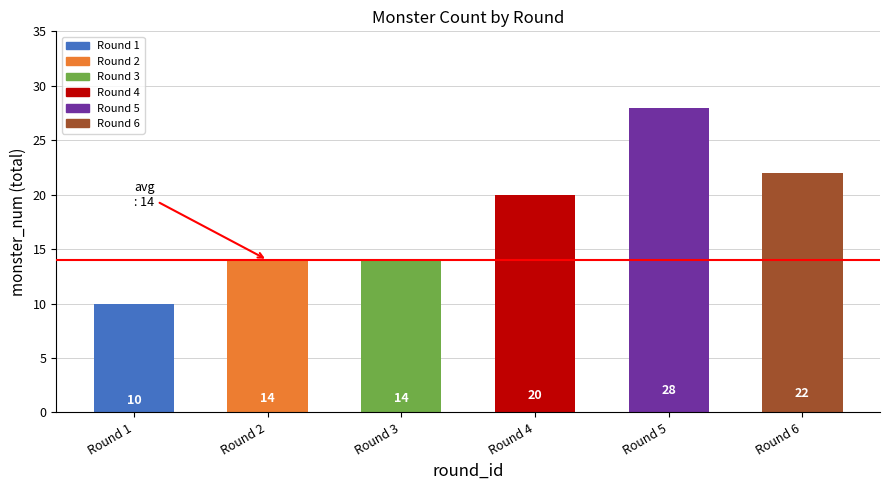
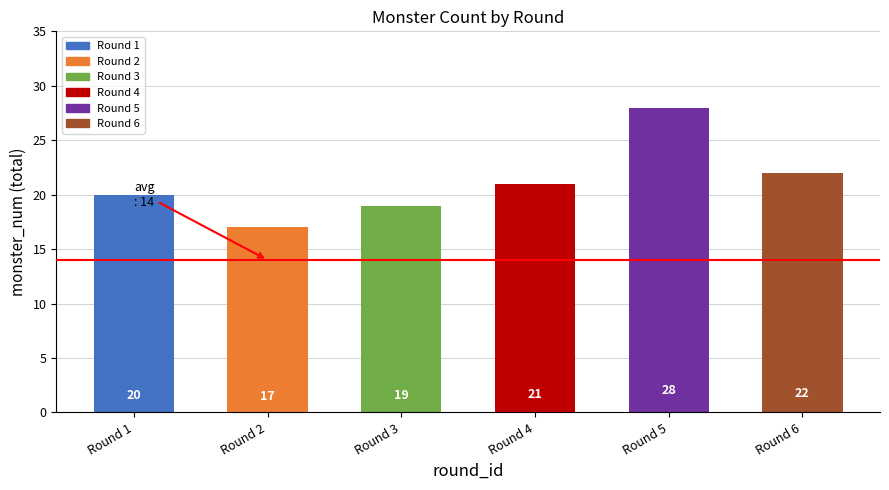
Round 1: 10 -> 20
Round 2: 14 -> 17
Round 3: 14 -> 19
Round 4: 20 -> 21
